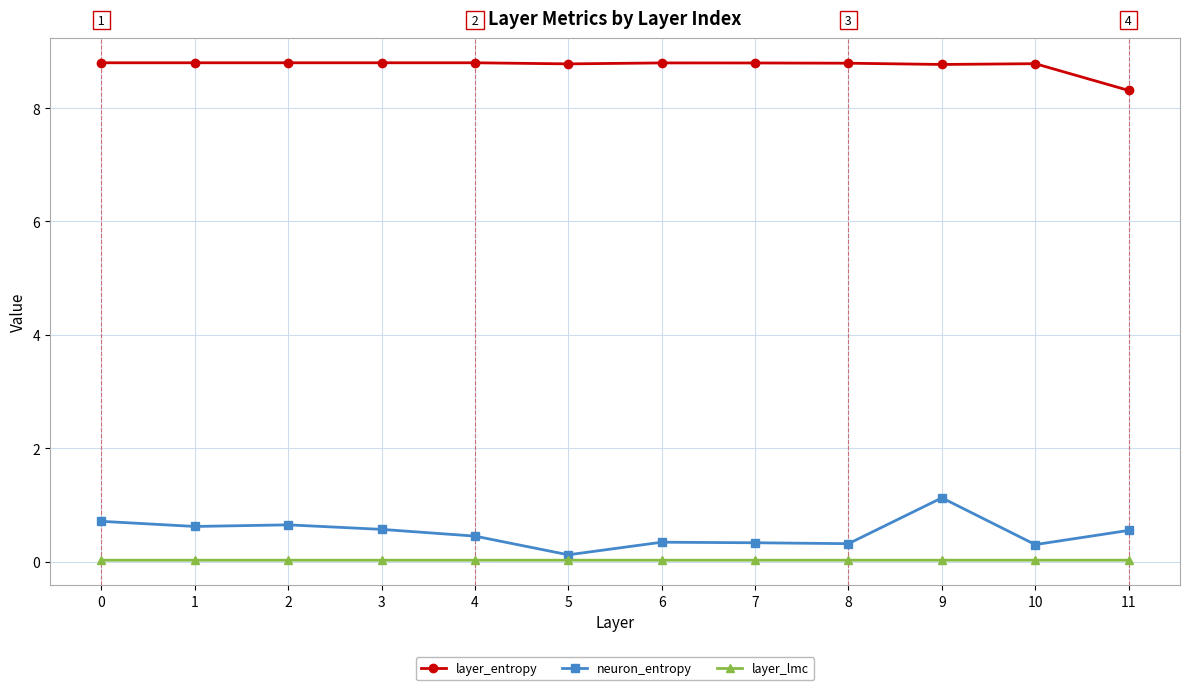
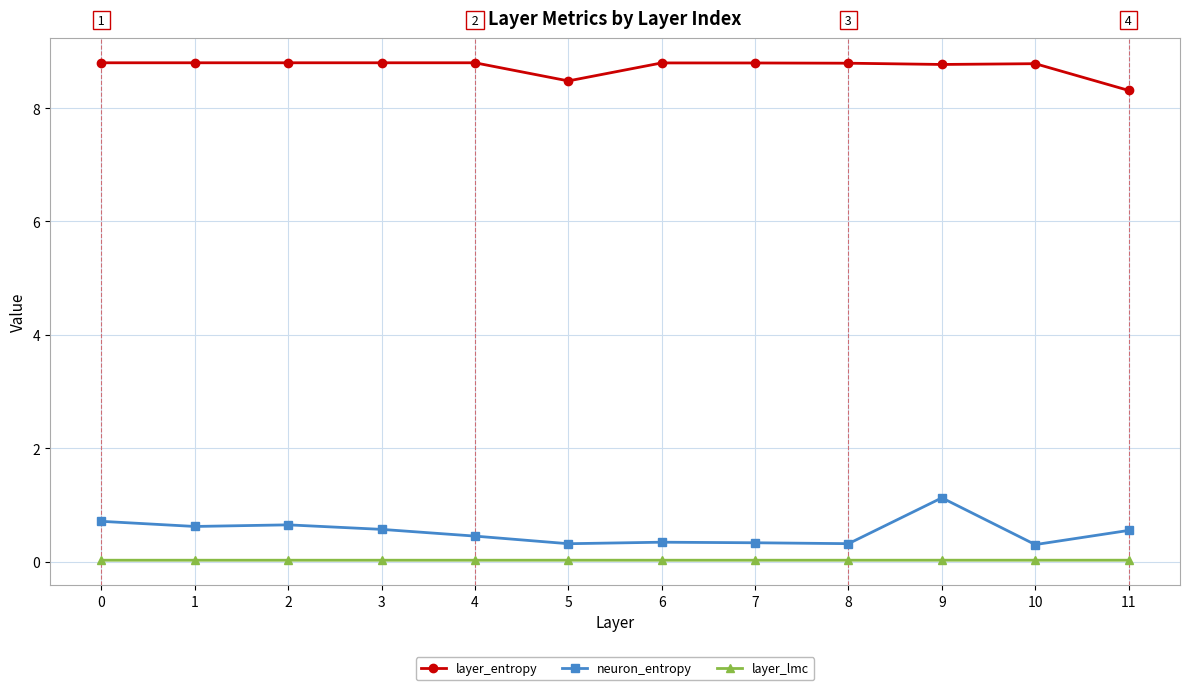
layer_entropy, 5: 8.8 -> 8.5
neuron_entropy, 5: 0.1 -> 0.3
